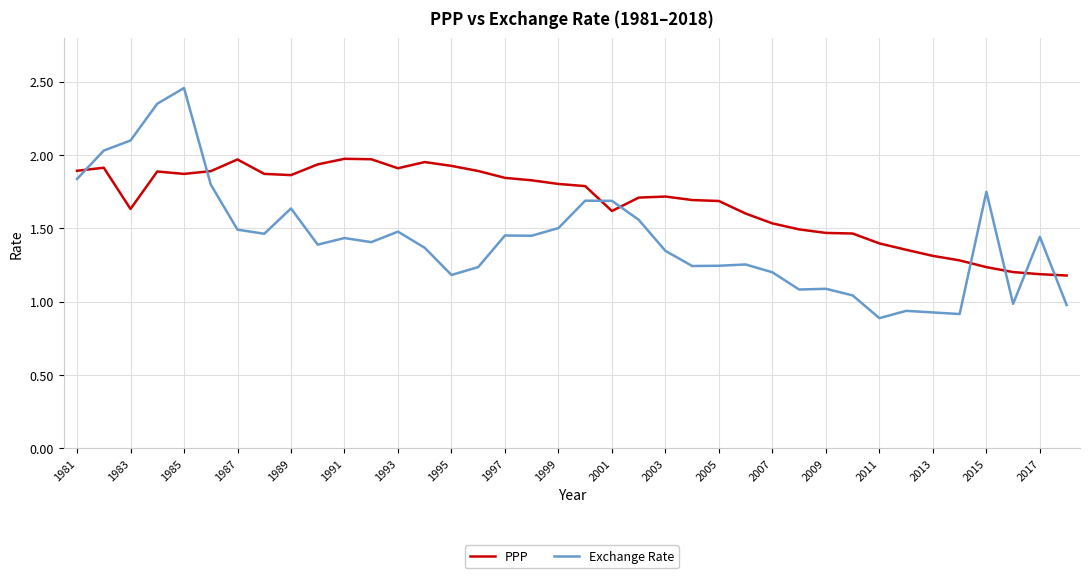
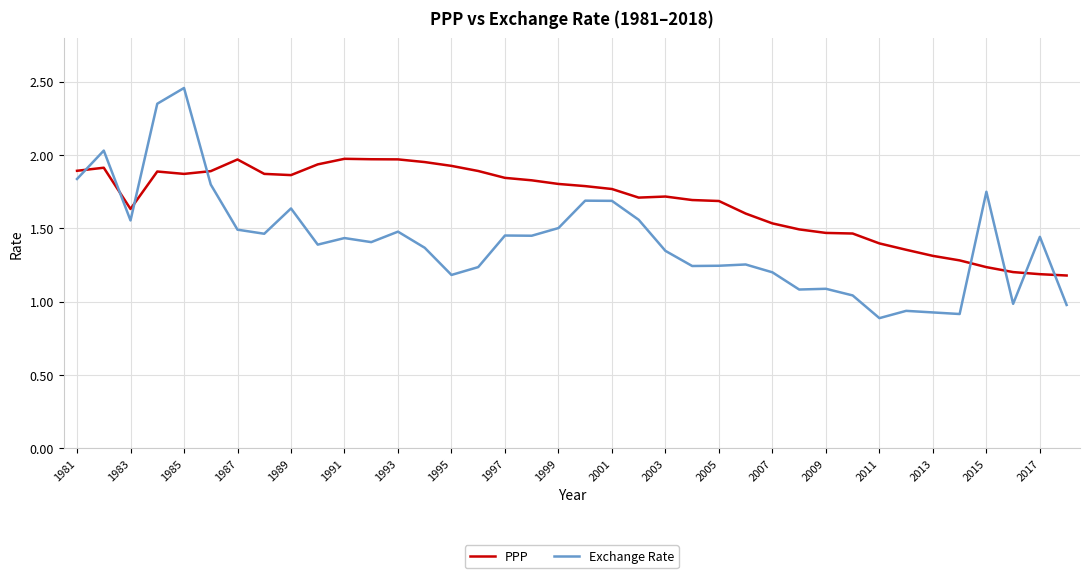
Exchange Rate, 1983: 2.10 -> 1.55
PPP, 1993: 1.91 -> 1.97
PPP, 2001: 1.62 -> 1.77
